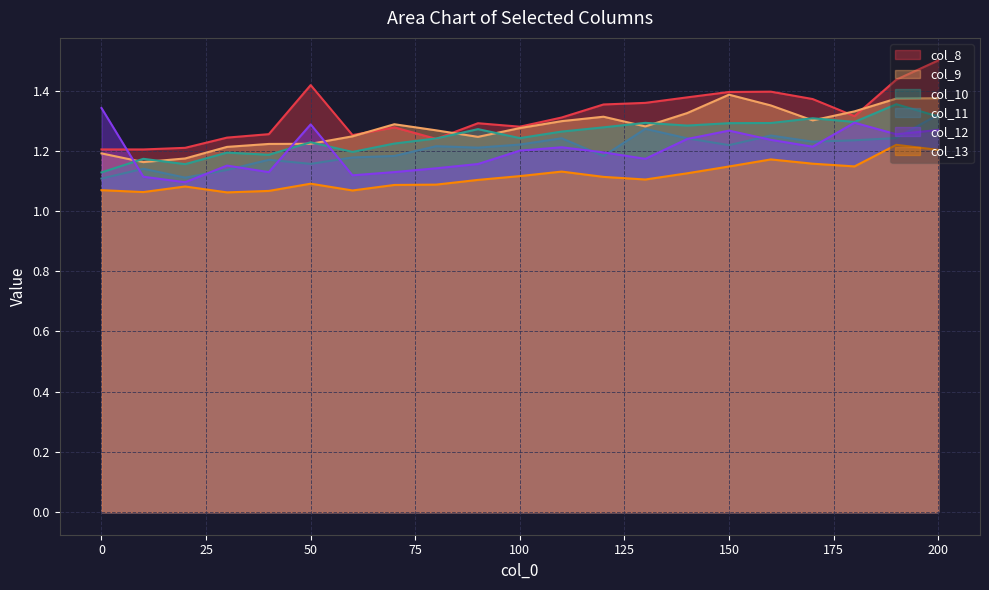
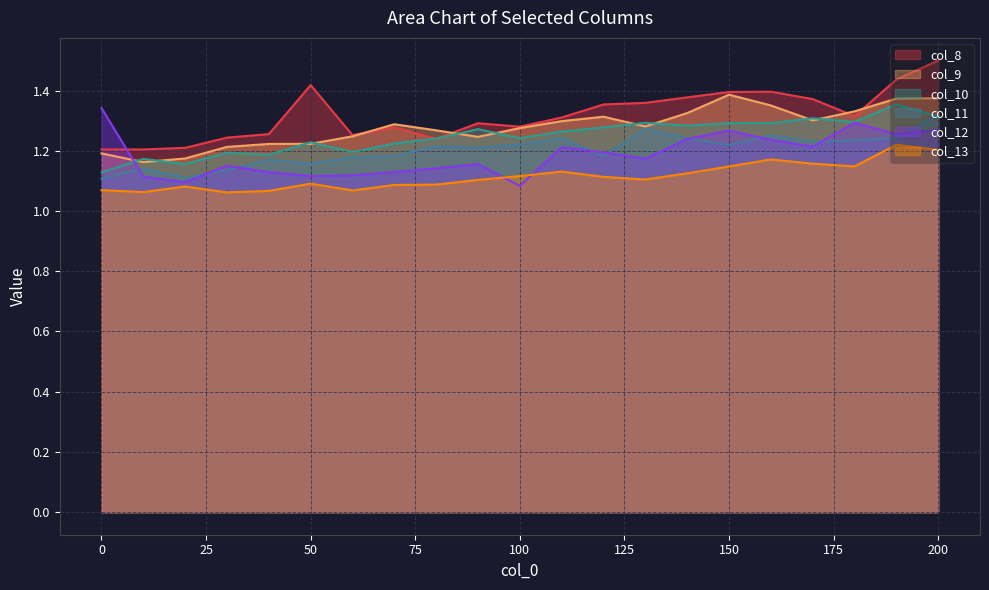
col_12, 50: 1.29 -> 1.12
col_12, 100: 1.20 -> 1.08
